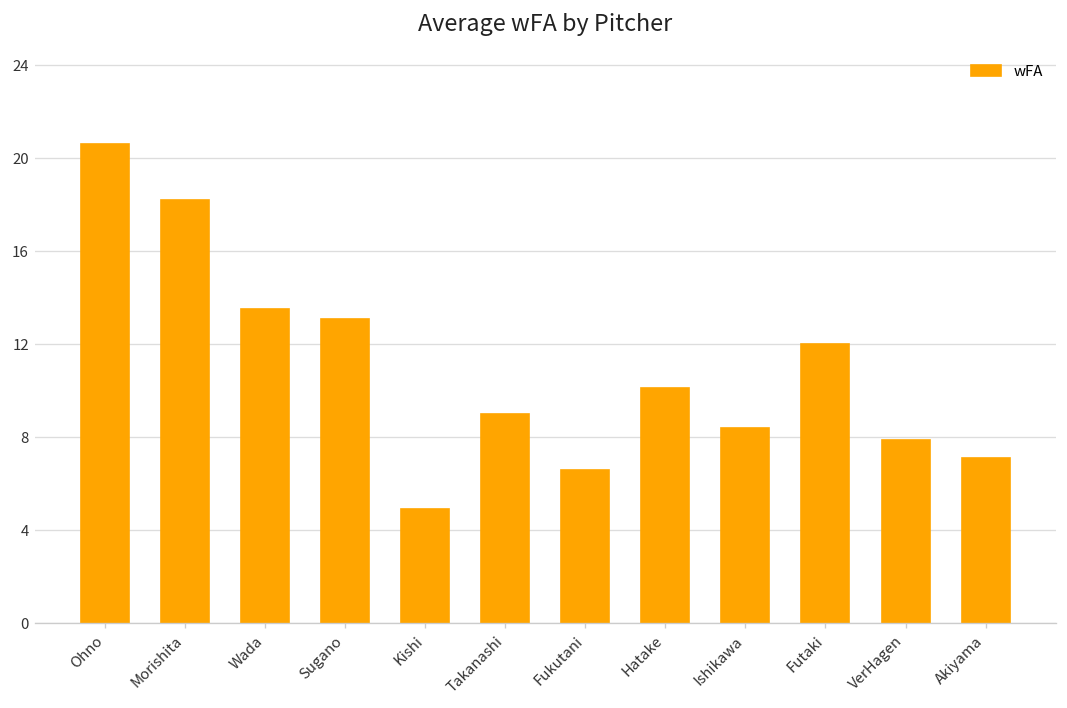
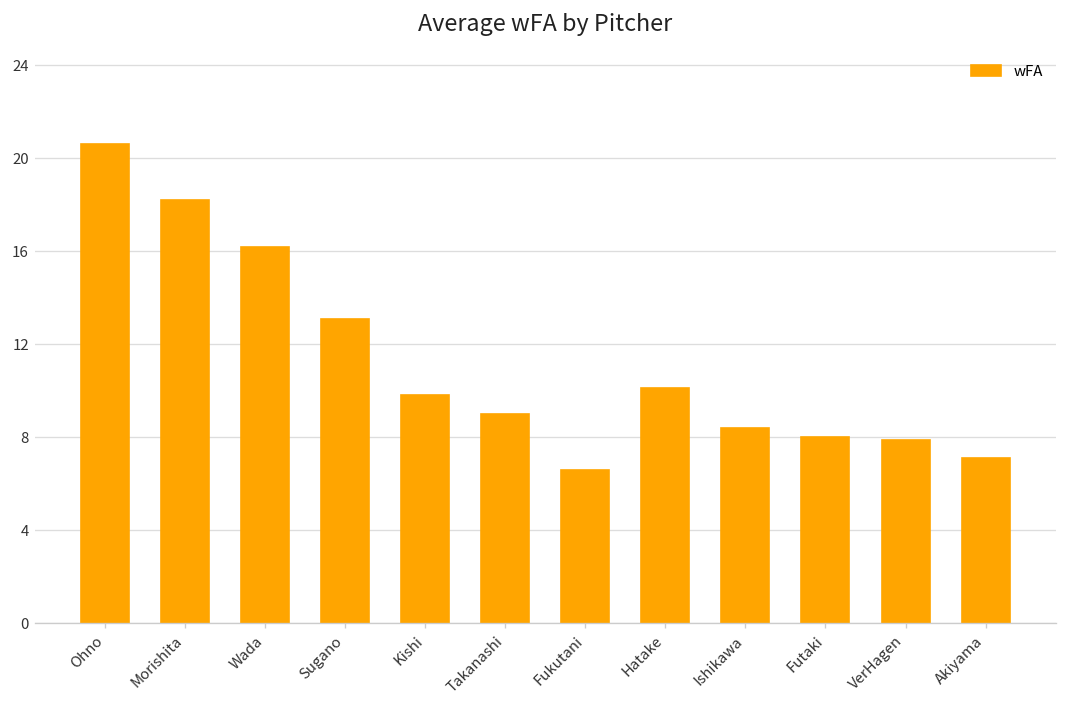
Wada: 13.5 -> 16.2
Kishi: 4.9 -> 9.8
Futaki: 12 -> 8
